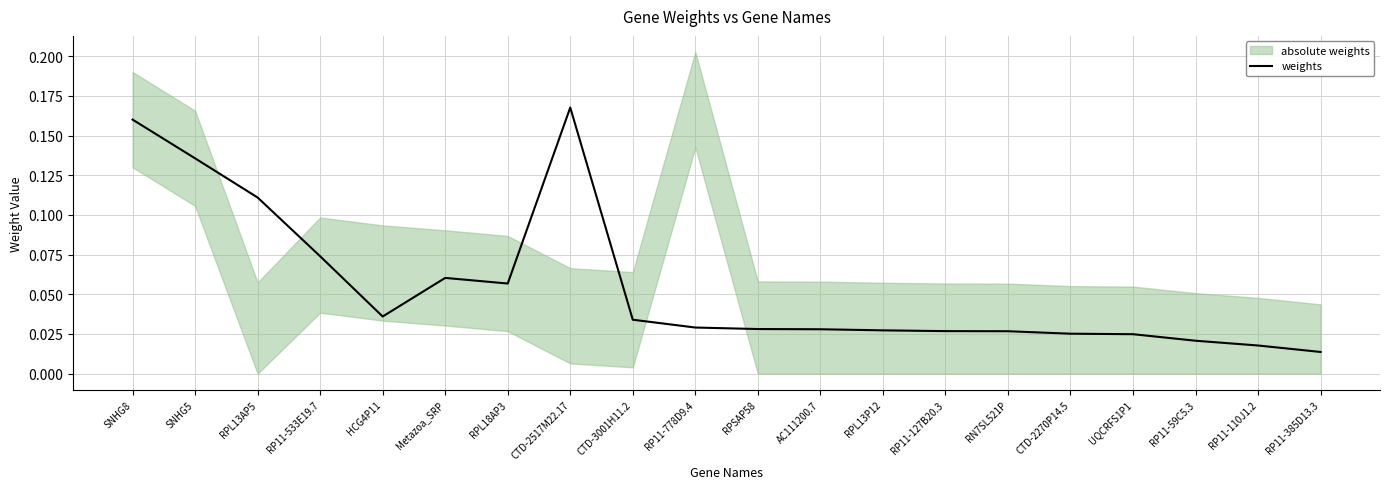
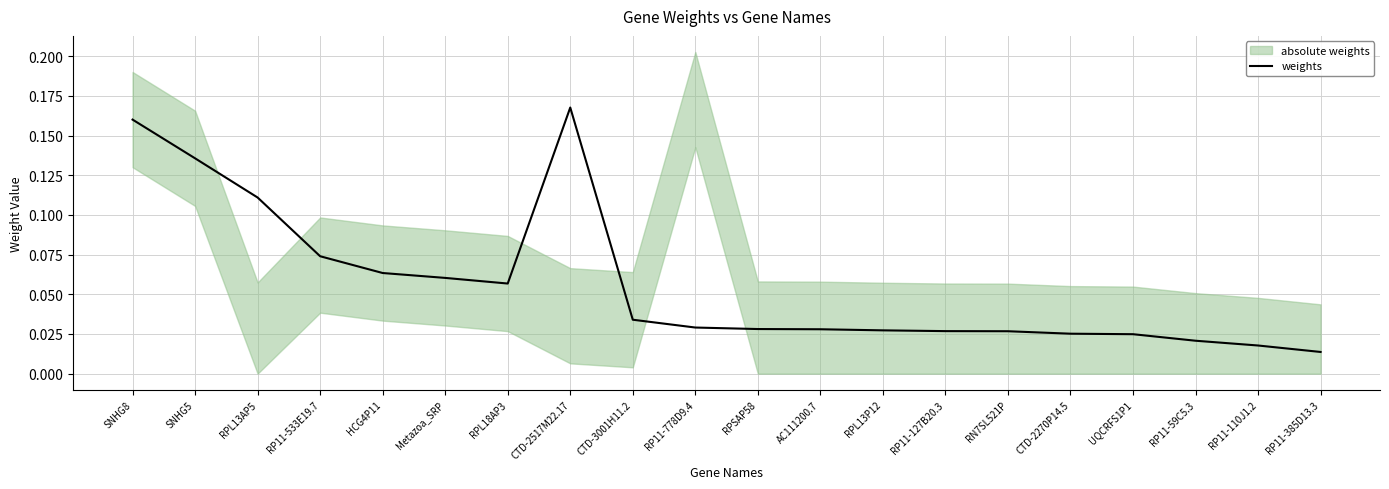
weights, HCG4P11: 0.036 -> 0.063
